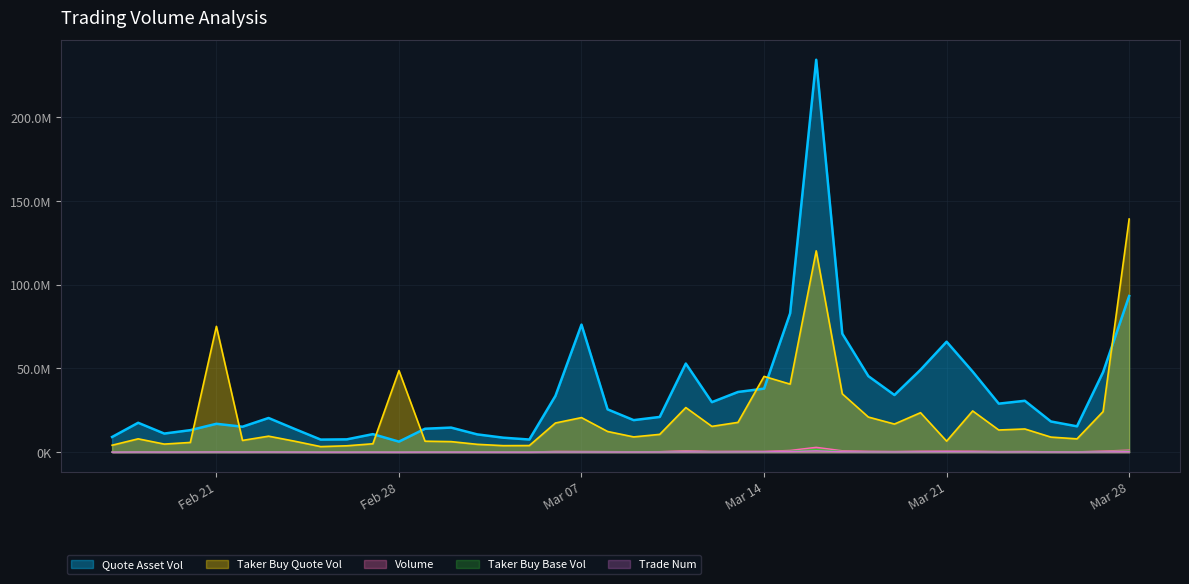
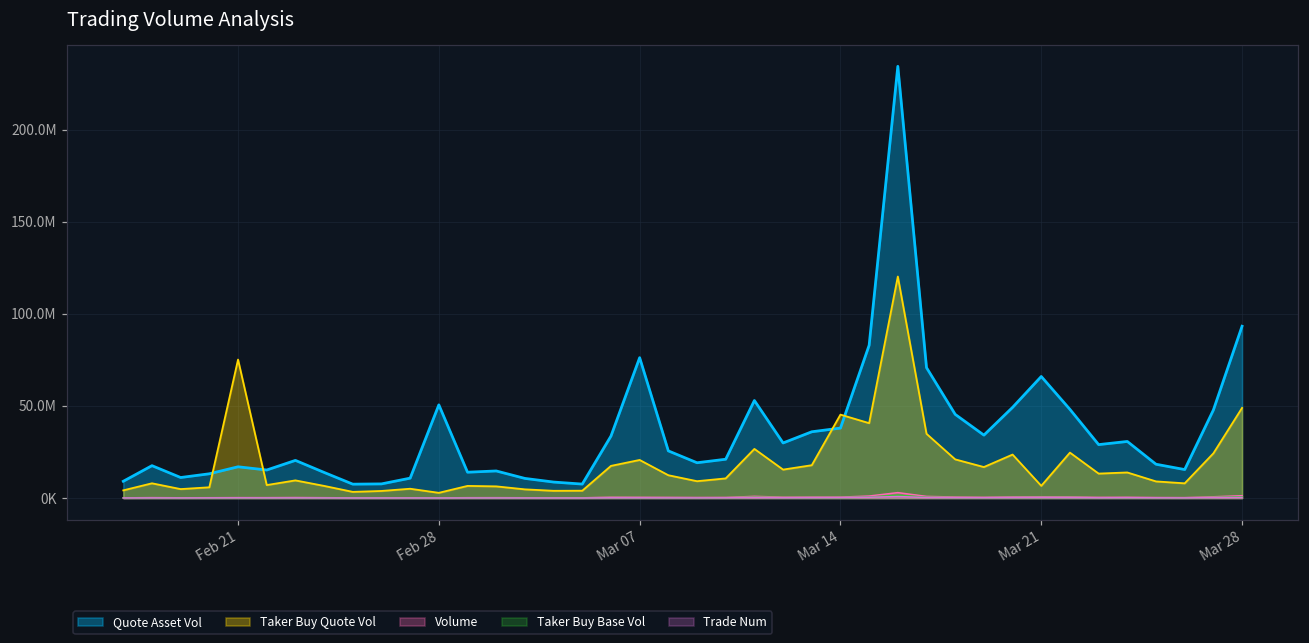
Quote Asset Vol, Feb 28: 6000000 -> 51000000
Taker Buy Quote Vol, Feb 28: 49000000 -> 3000000
Taker Buy Quote Vol, Mar 28: 139000000 -> 49000000
